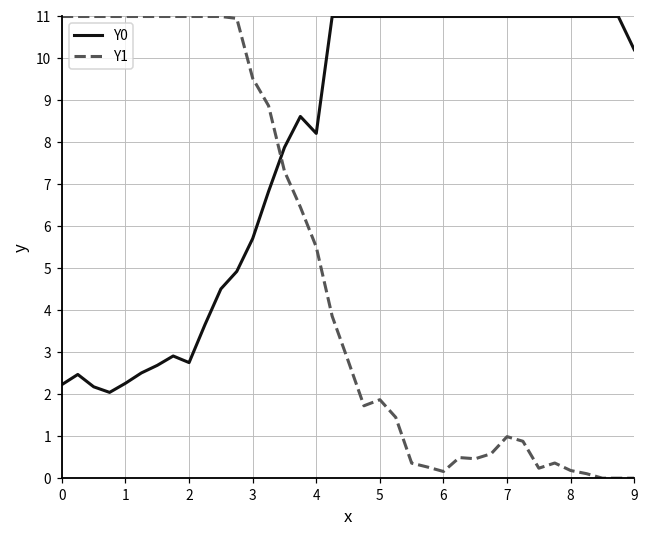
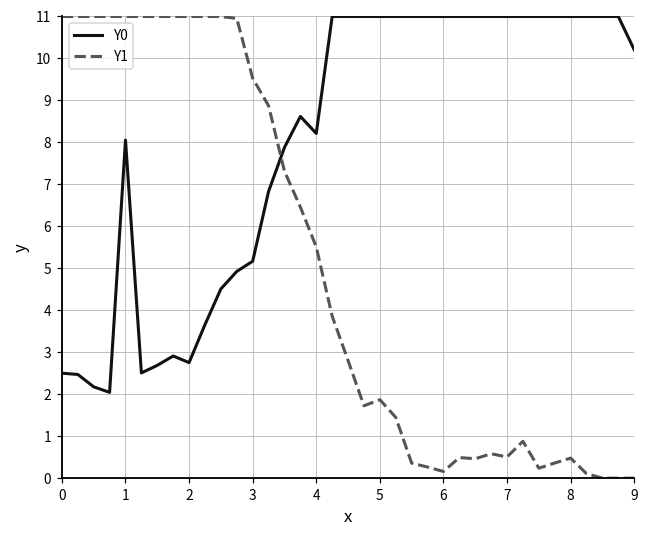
Y0, 0: 2.2 -> 2.5
Y0, 1: 2.3 -> 8.1
Y0, 3: 5.7 -> 5.2
Y1, 7: 1.0 -> 0.5
Y1, 8: 0.2 -> 0.5
